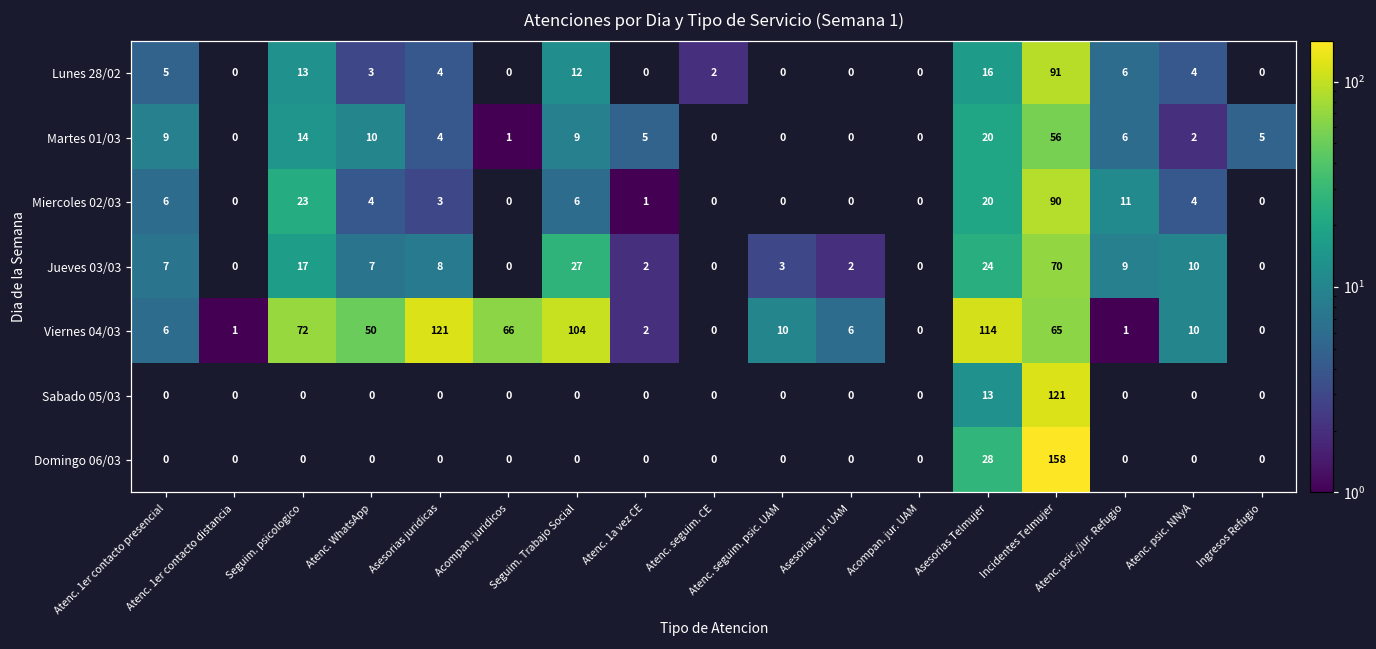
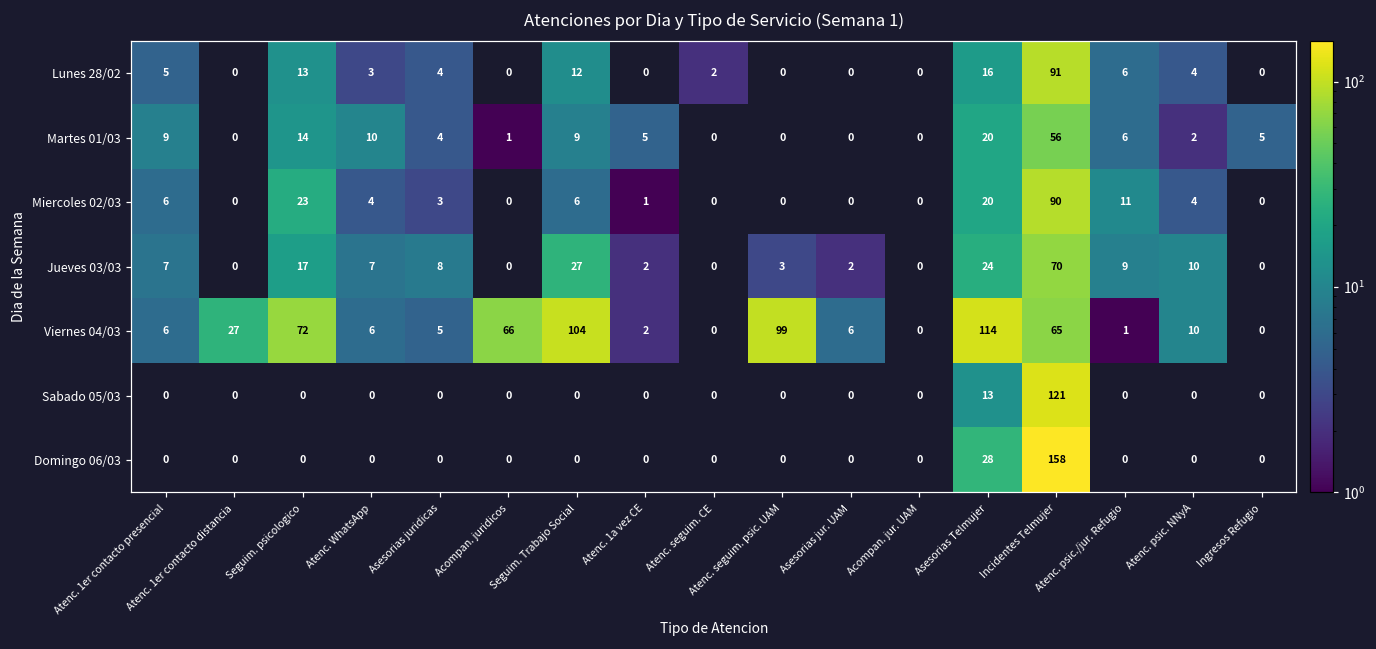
Viernes 04/03, Atenc. 1er contacto distancia: 1 -> 27
Viernes 04/03, Atenc. WhatsApp: 50 -> 6
Viernes 04/03, Asesorias juridicas: 121 -> 5
Viernes 04/03, Atenc. seguim. psic. UAM: 10 -> 99
